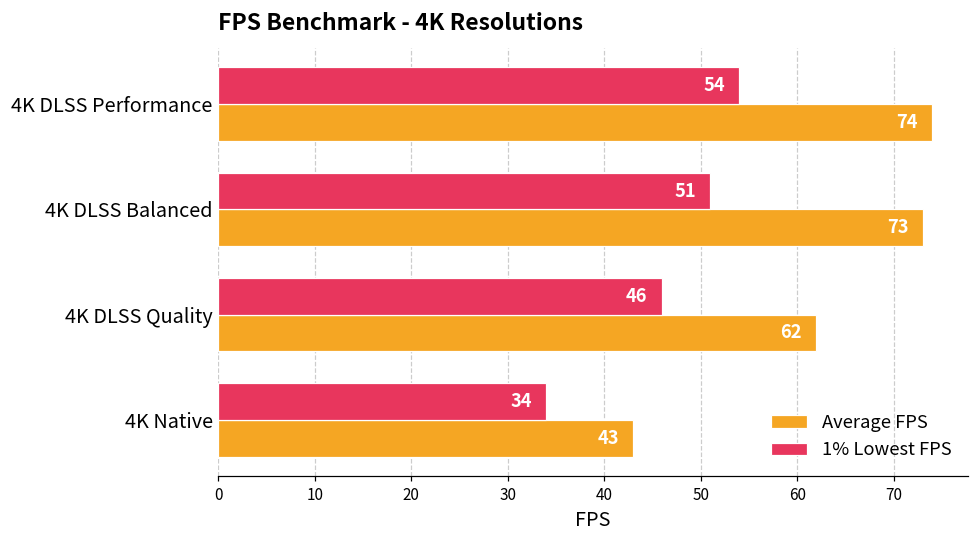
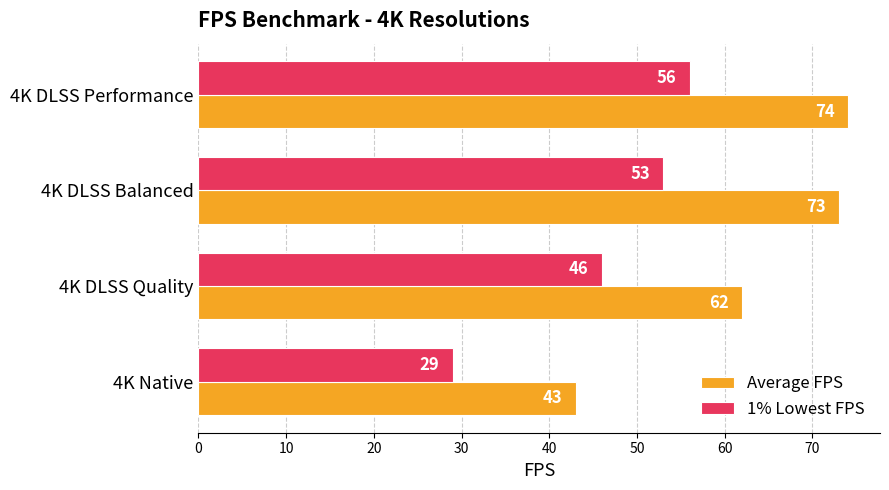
1% Lowest FPS, 4K DLSS Performance: 54 -> 56
1% Lowest FPS, 4K DLSS Balanced: 51 -> 53
1% Lowest FPS, 4K Native: 34 -> 29
